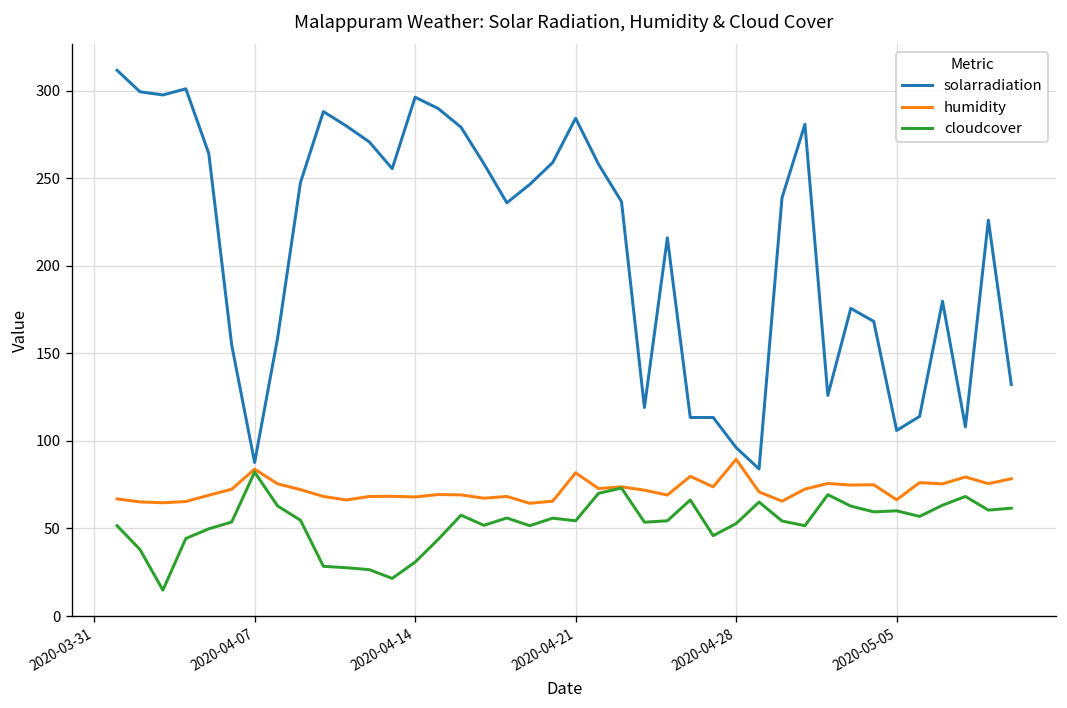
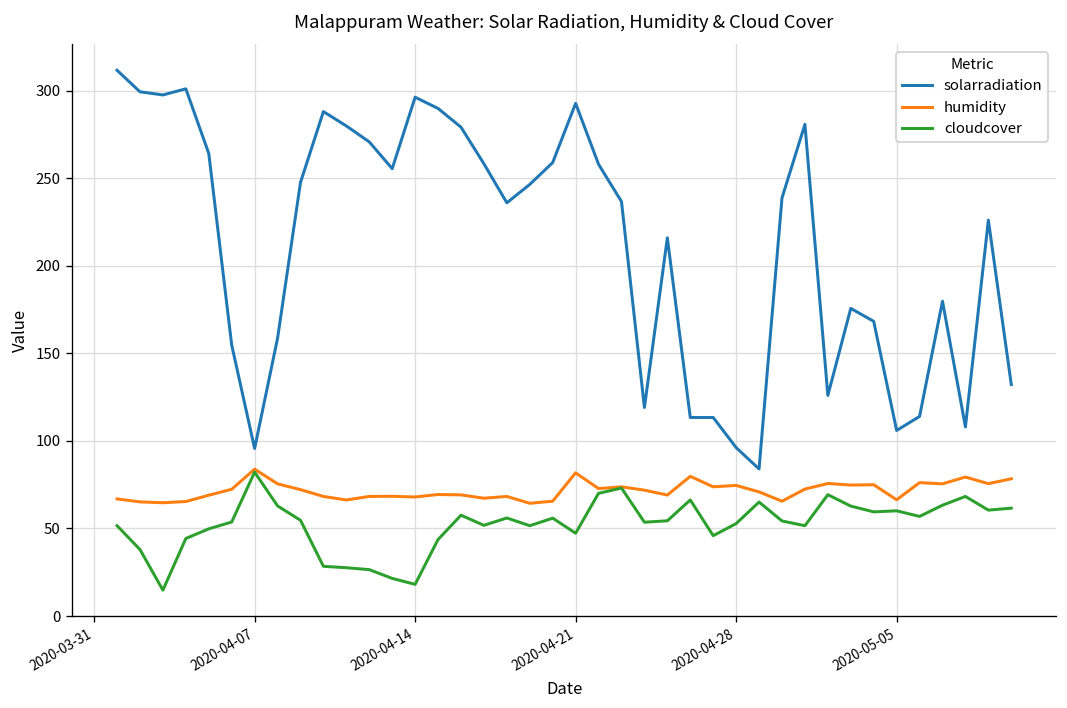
solarradiation, 2020-04-07: 88 -> 96
cloudcover, 2020-04-14: 31 -> 18
solarradiation, 2020-04-21: 284 -> 293
cloudcover, 2020-04-21: 54 -> 47
humidity, 2020-04-28: 90 -> 75
